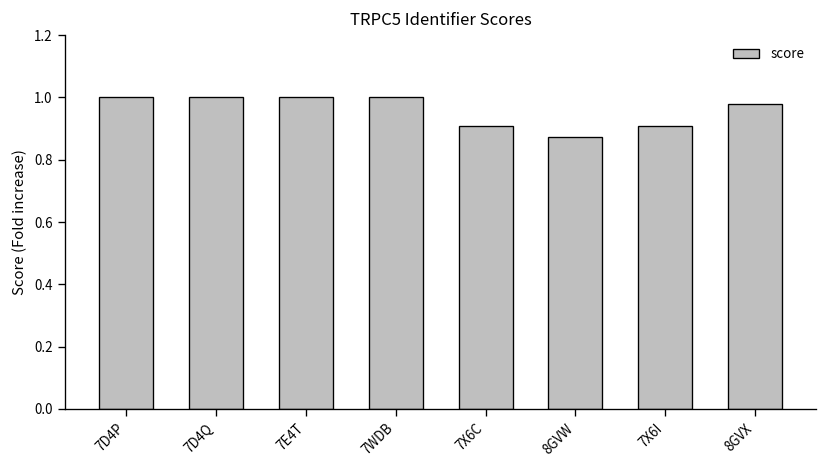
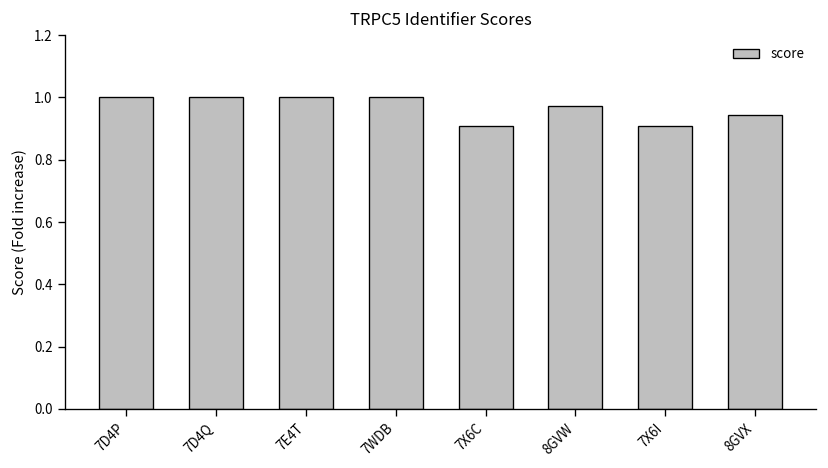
8GVW: 0.87 -> 0.97
8GVX: 0.98 -> 0.94
